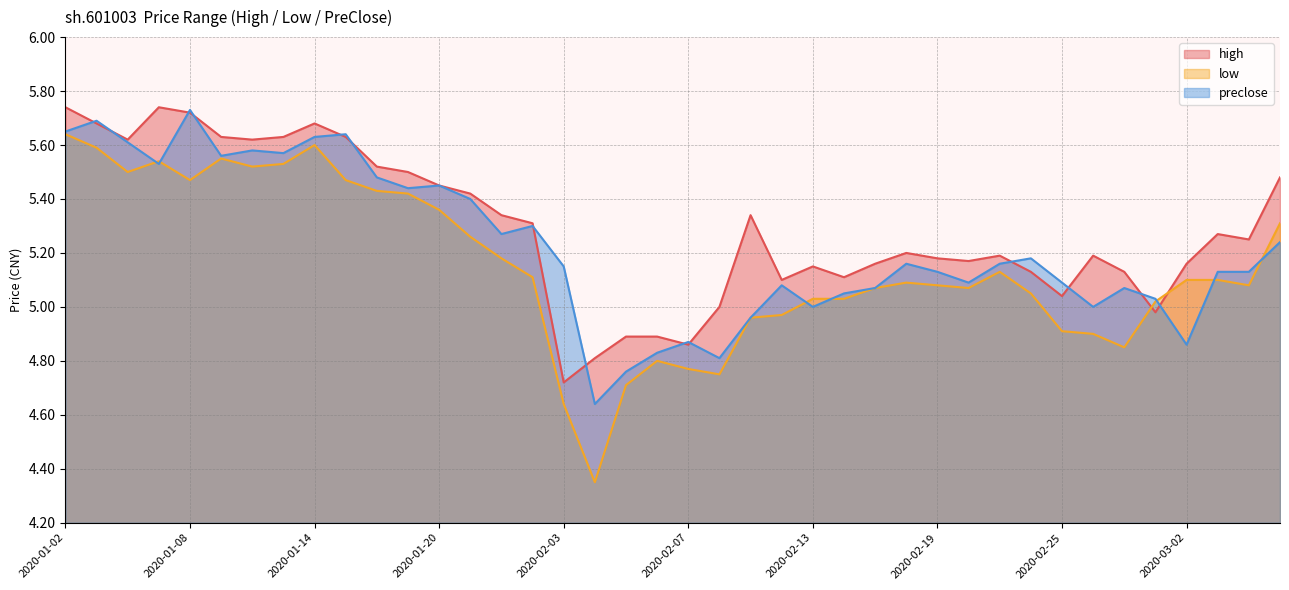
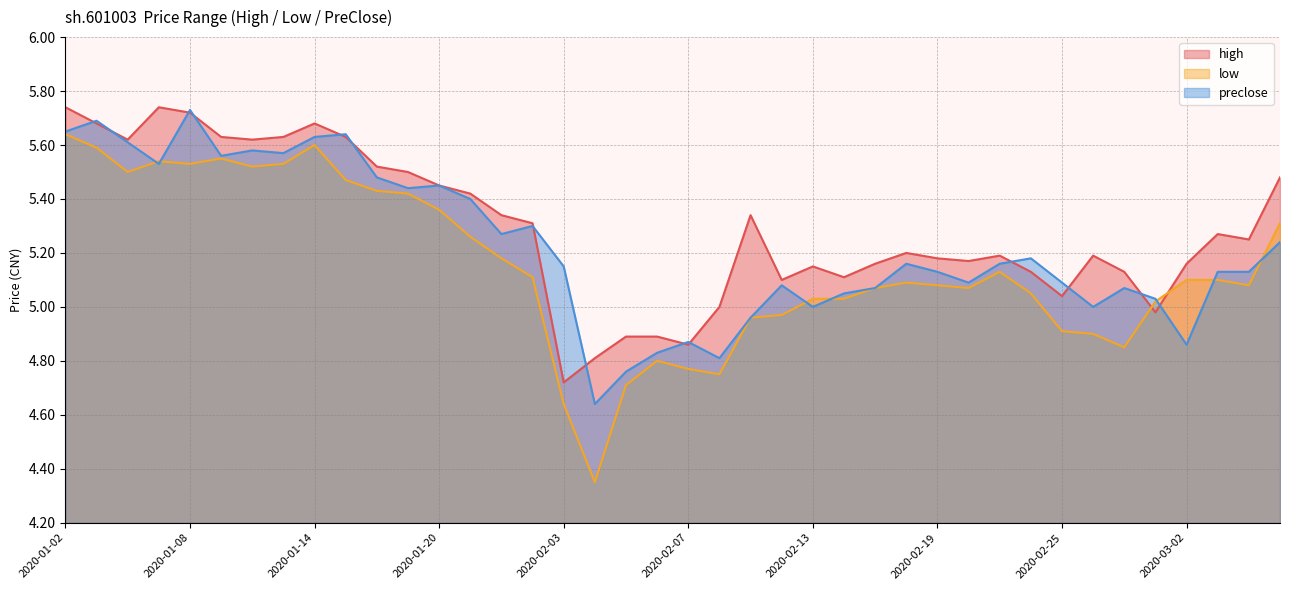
low, 2020-01-08: 5.47 -> 5.53
